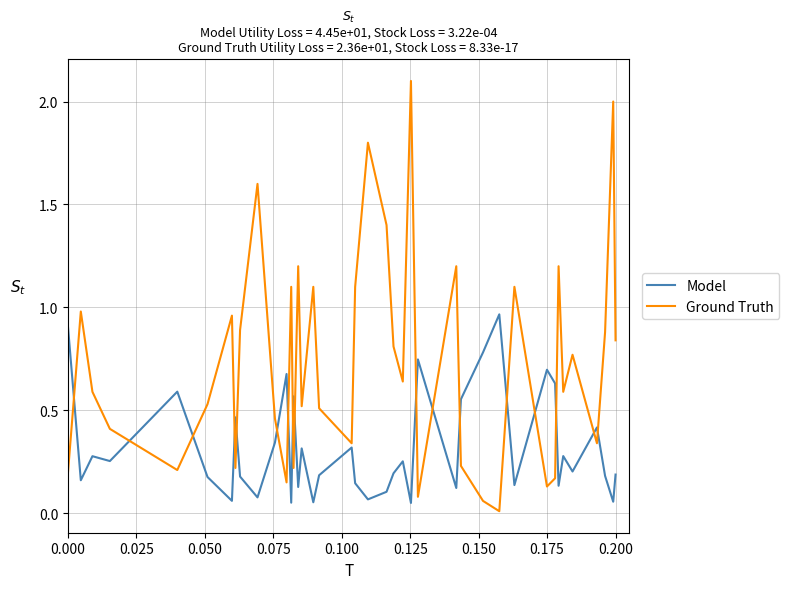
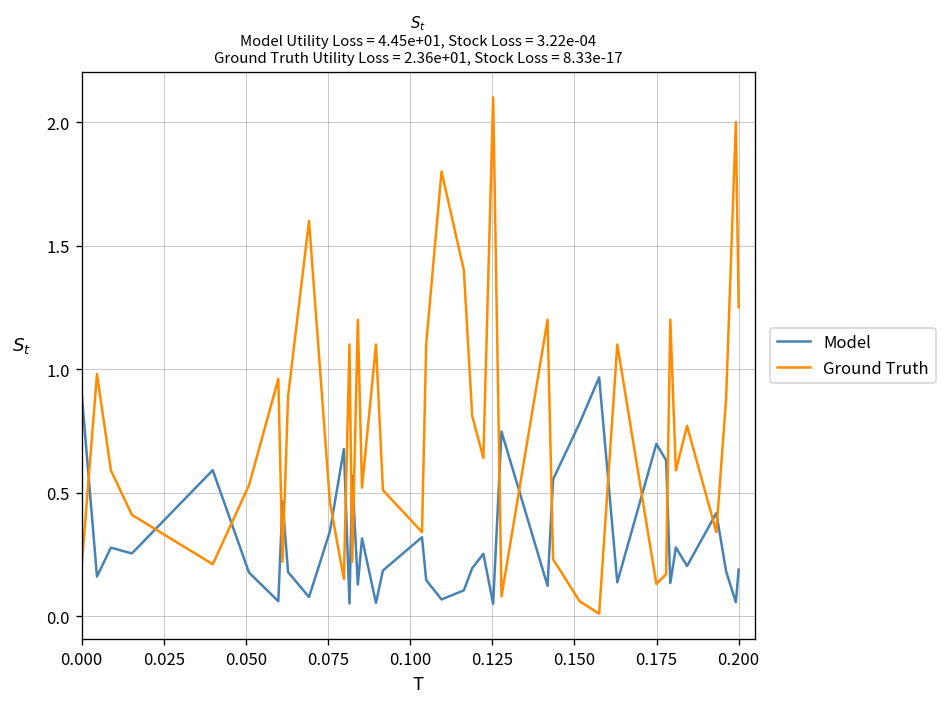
Ground Truth, 0.200: 0.84 -> 1.25
